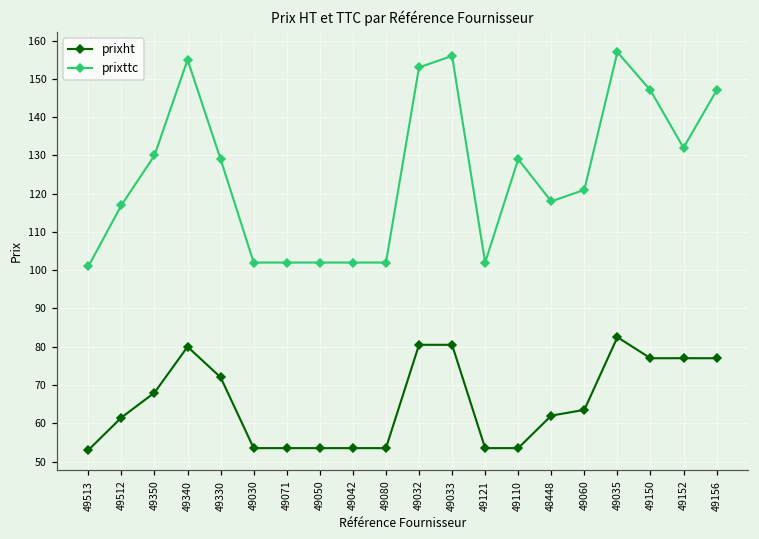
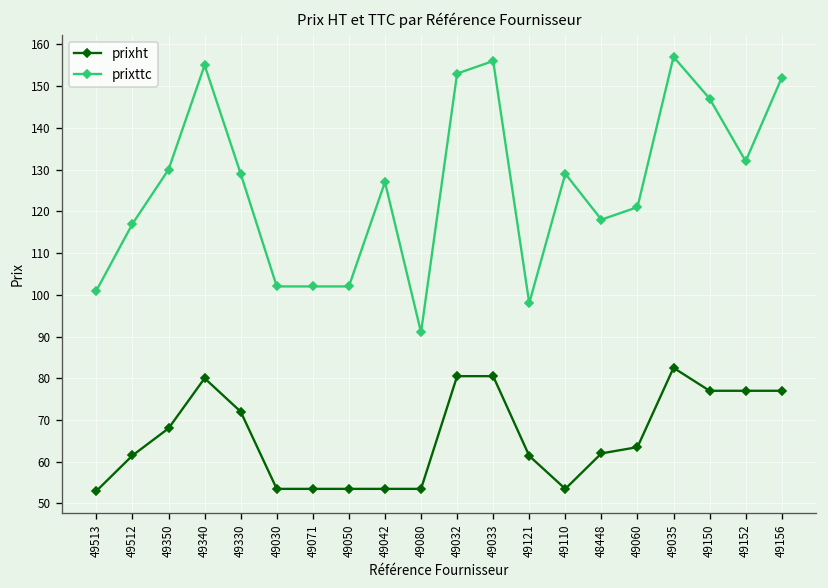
prixttc, 49042: 102 -> 127
prixttc, 49080: 102 -> 91
prixht, 49121: 54 -> 61
prixttc, 49121: 102 -> 98
prixttc, 49156: 147 -> 152
